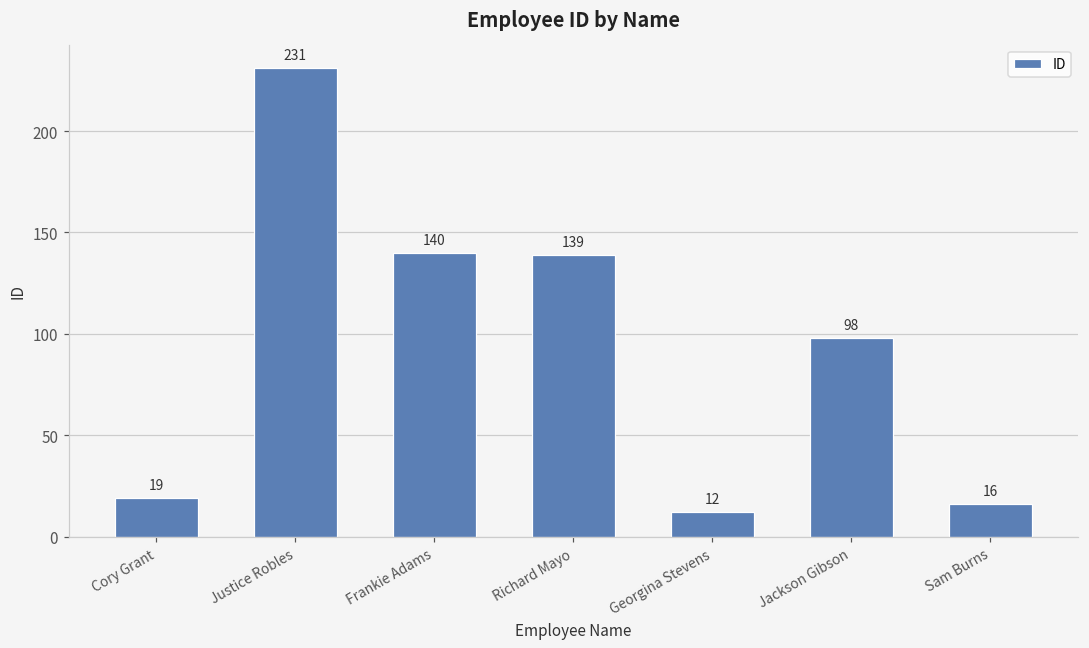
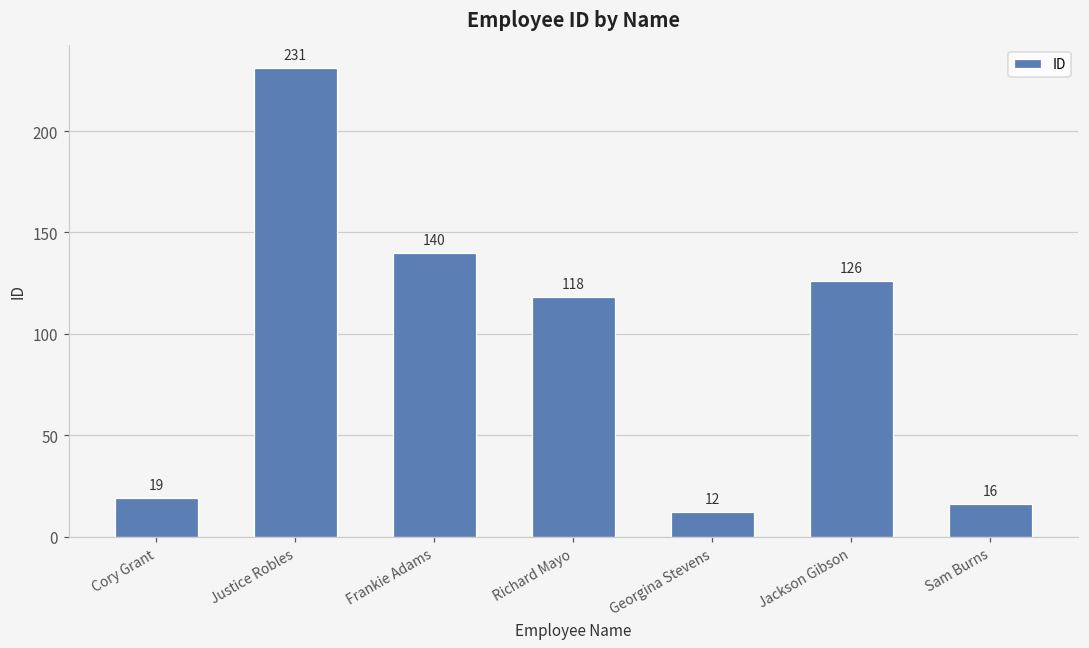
Richard Mayo: 139 -> 118
Jackson Gibson: 98 -> 126
